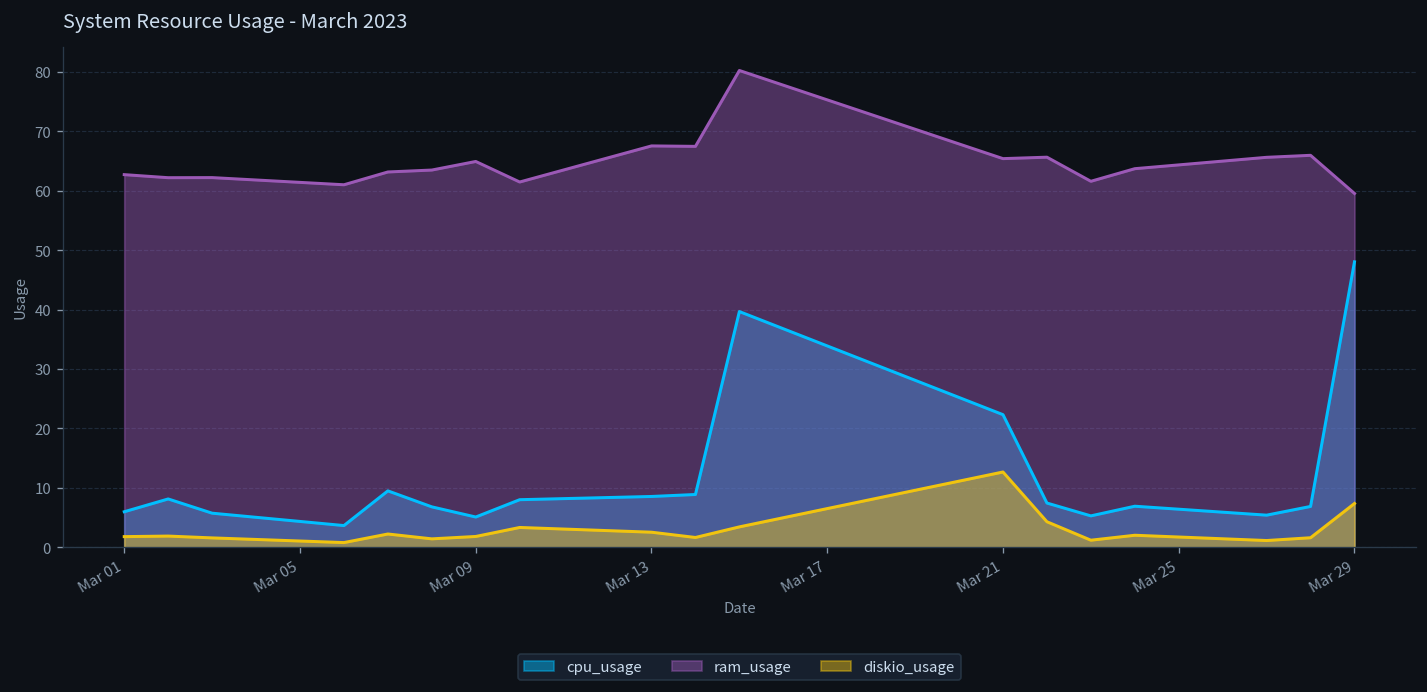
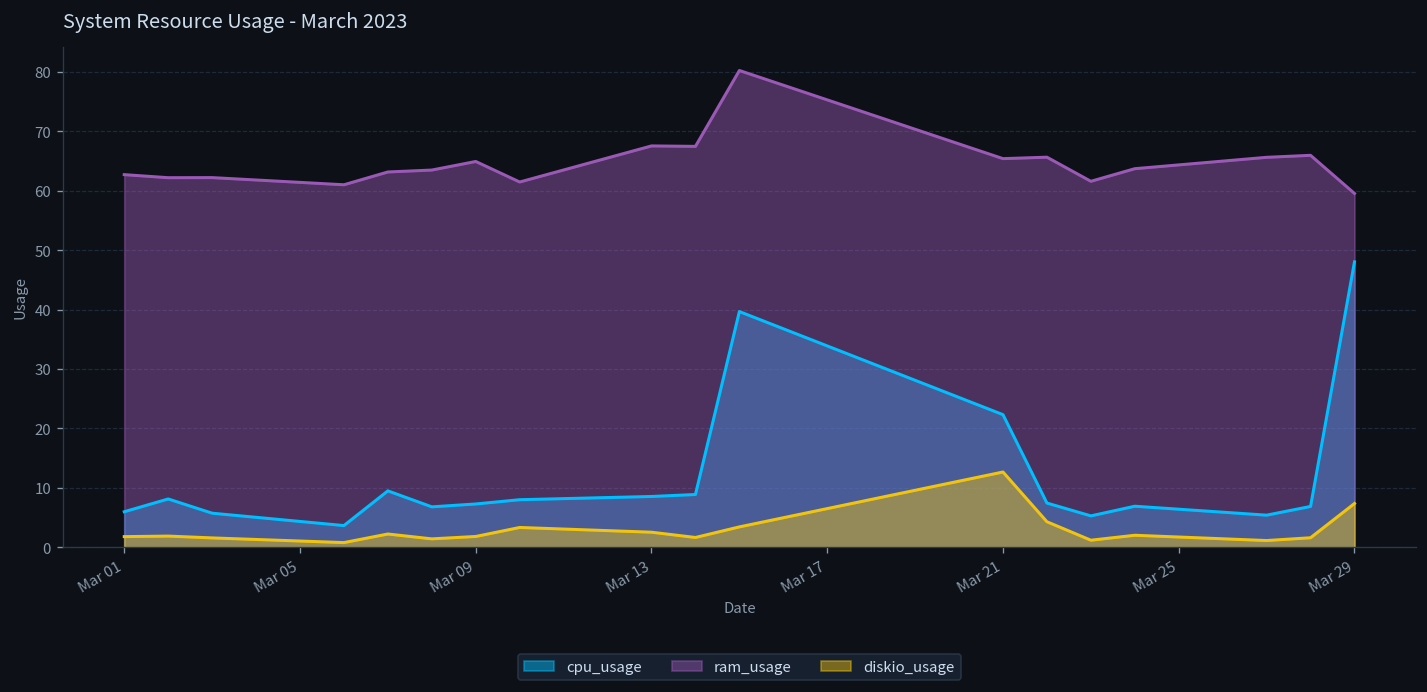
cpu_usage, Mar 09: 5 -> 7
